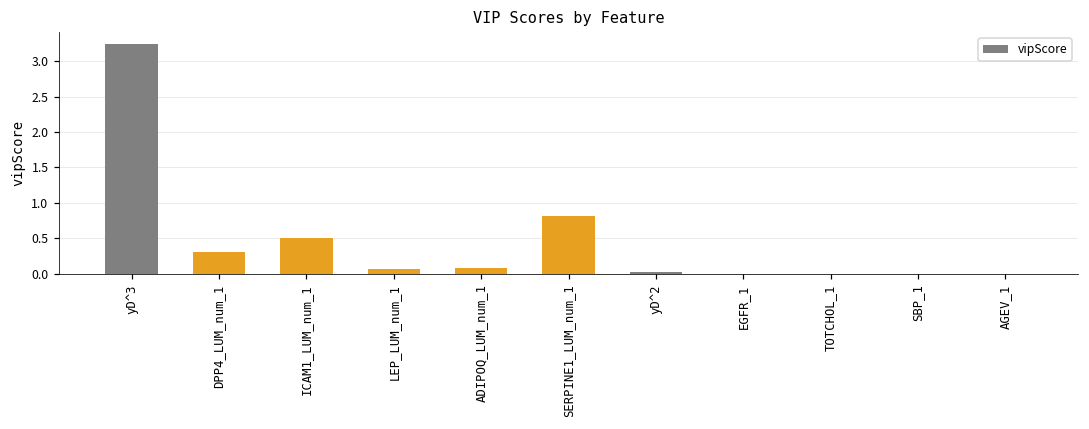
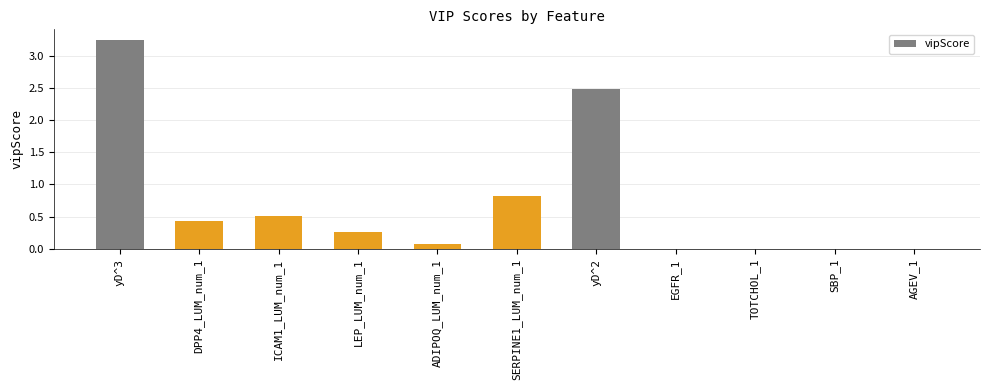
DPP4_LUM_num_1: 0.3 -> 0.4
LEP_LUM_num_1: 0.1 -> 0.3
yD^2: 0.0 -> 2.5
